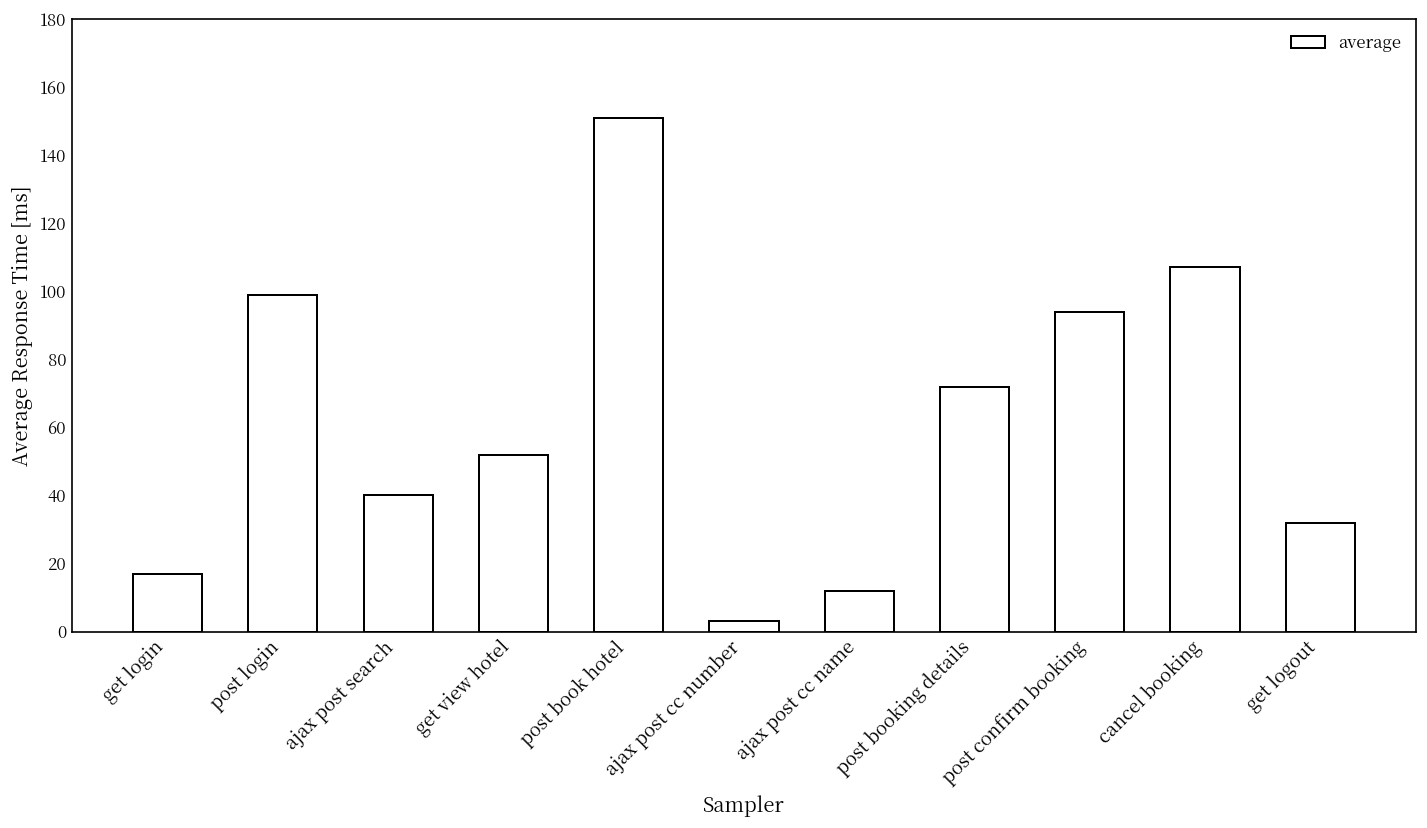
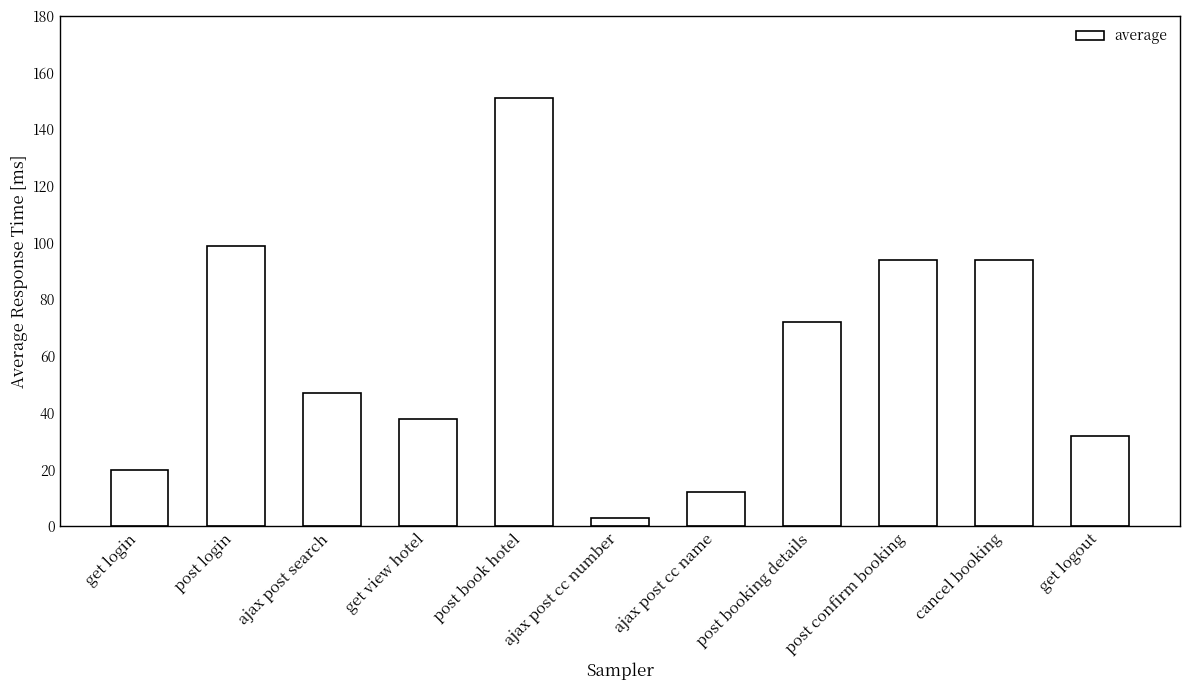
get login: 17 -> 20
ajax post search: 40 -> 47
get view hotel: 52 -> 38
cancel booking: 107 -> 94
